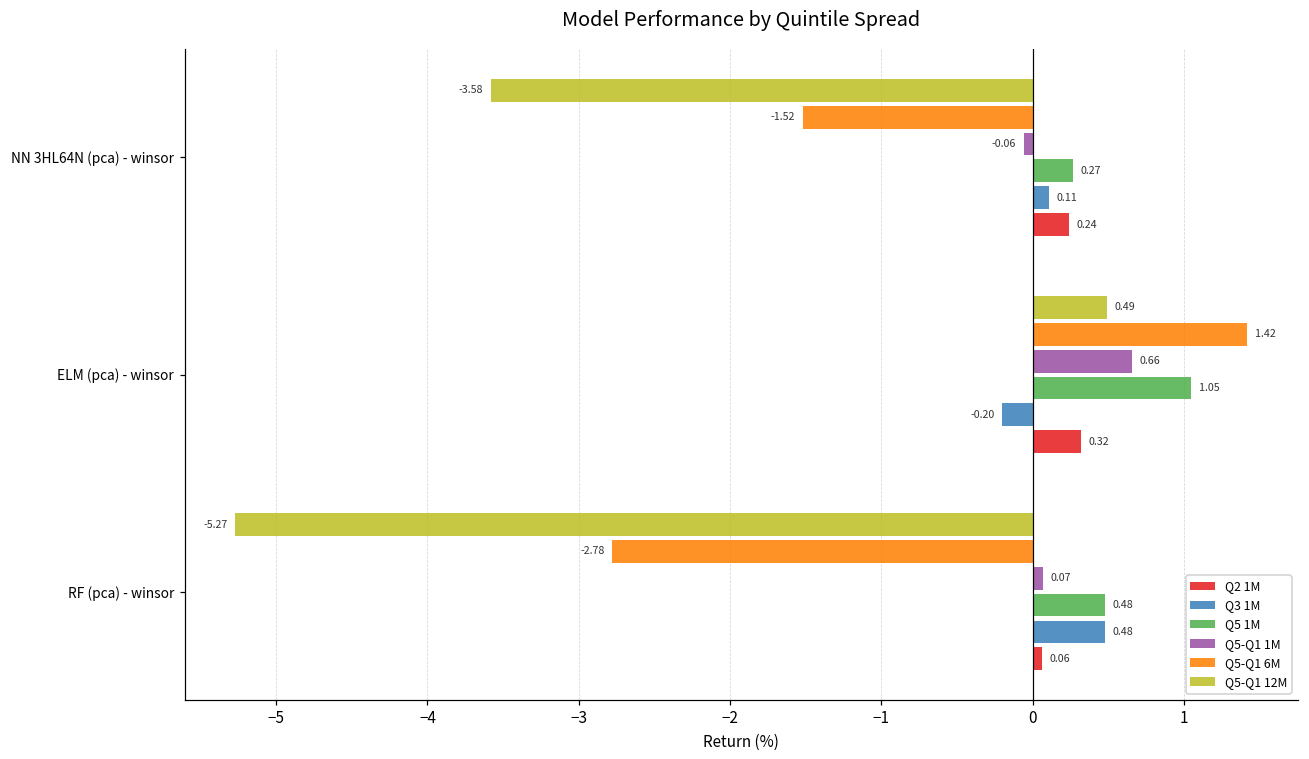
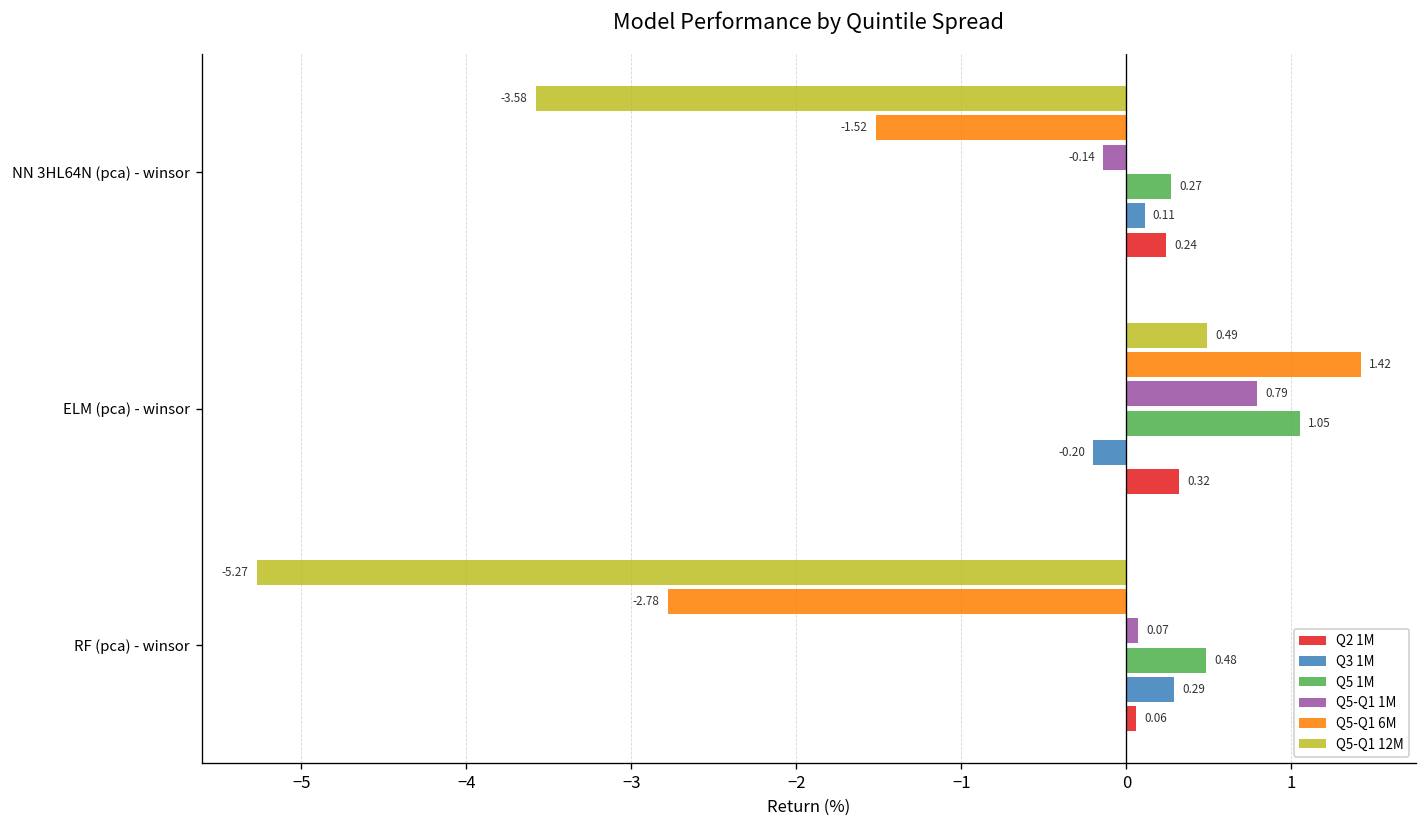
Q5-Q1 1M, NN 3HL64N (pca) - winsor: -0.06 -> -0.14
Q5-Q1 1M, ELM (pca) - winsor: 0.66 -> 0.79
Q3 1M, RF (pca) - winsor: 0.48 -> 0.29
